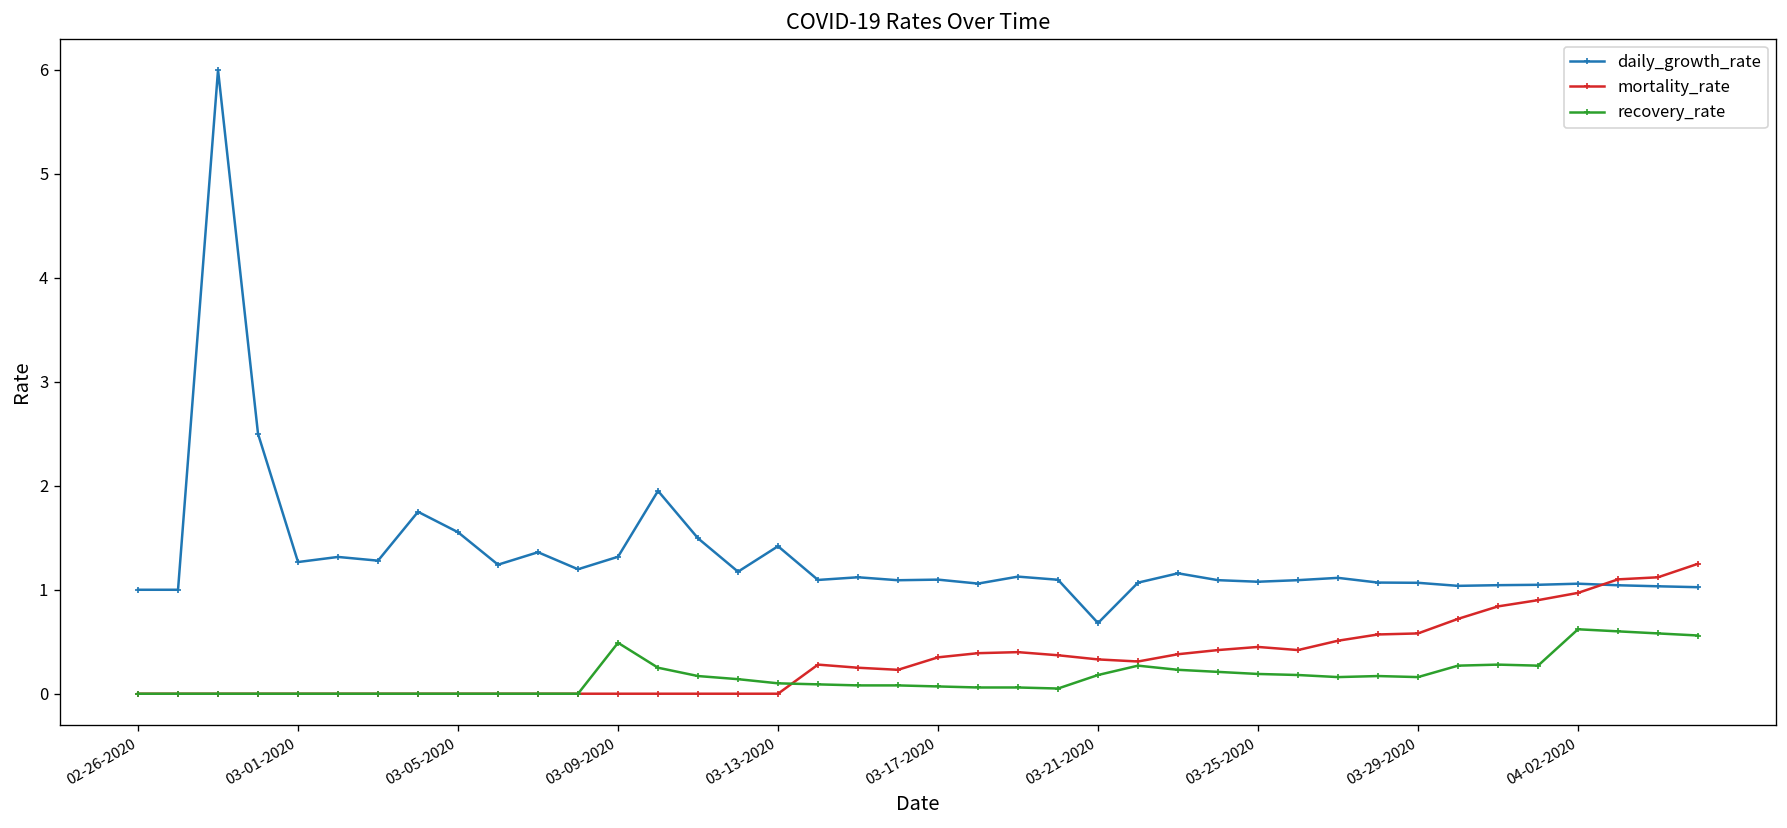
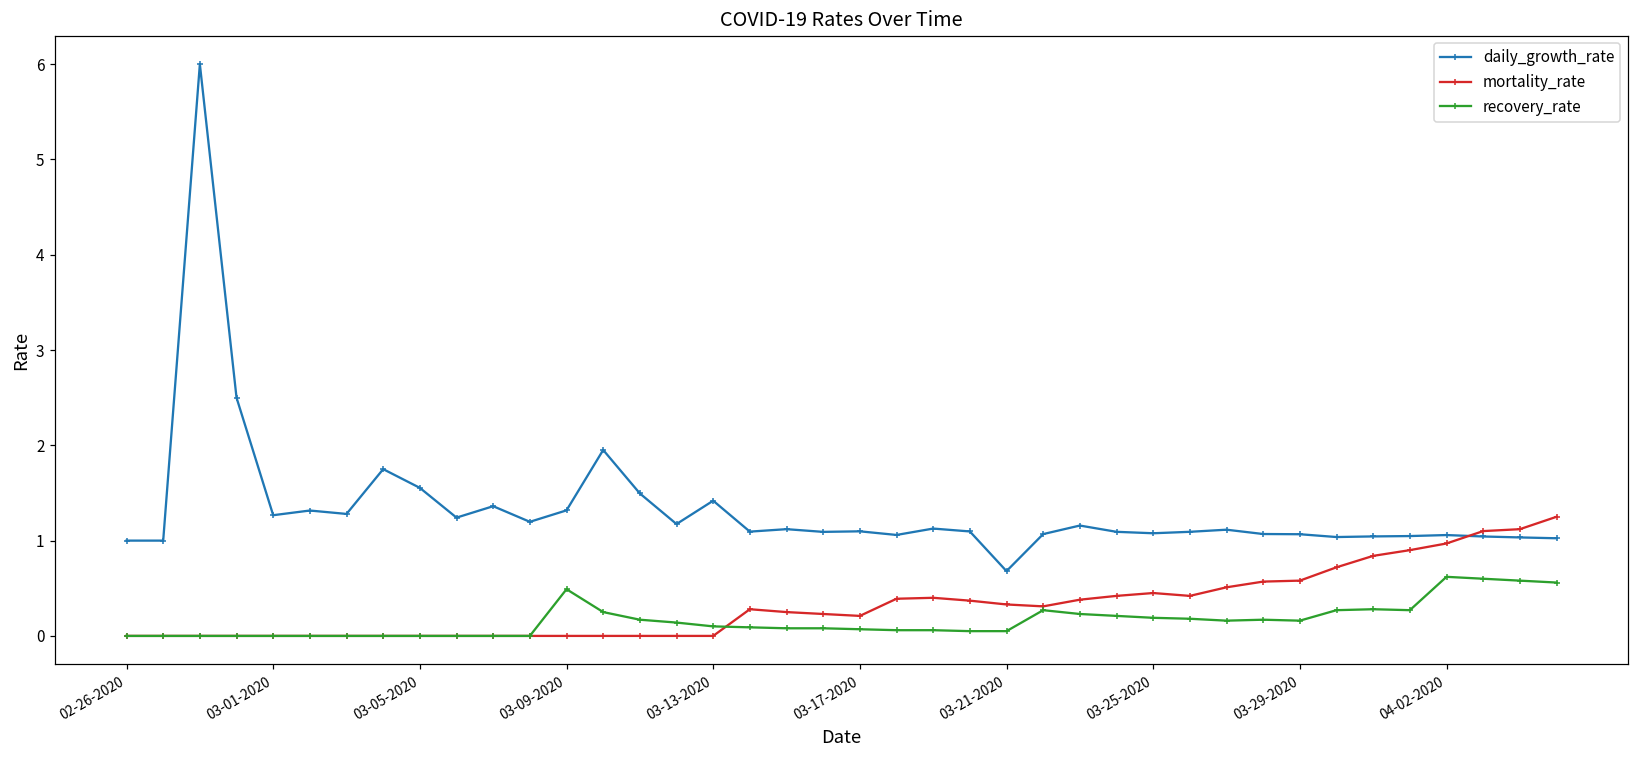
mortality_rate, 03-17-2020: 0.4 -> 0.2
recovery_rate, 03-21-2020: 0.2 -> 0.1
